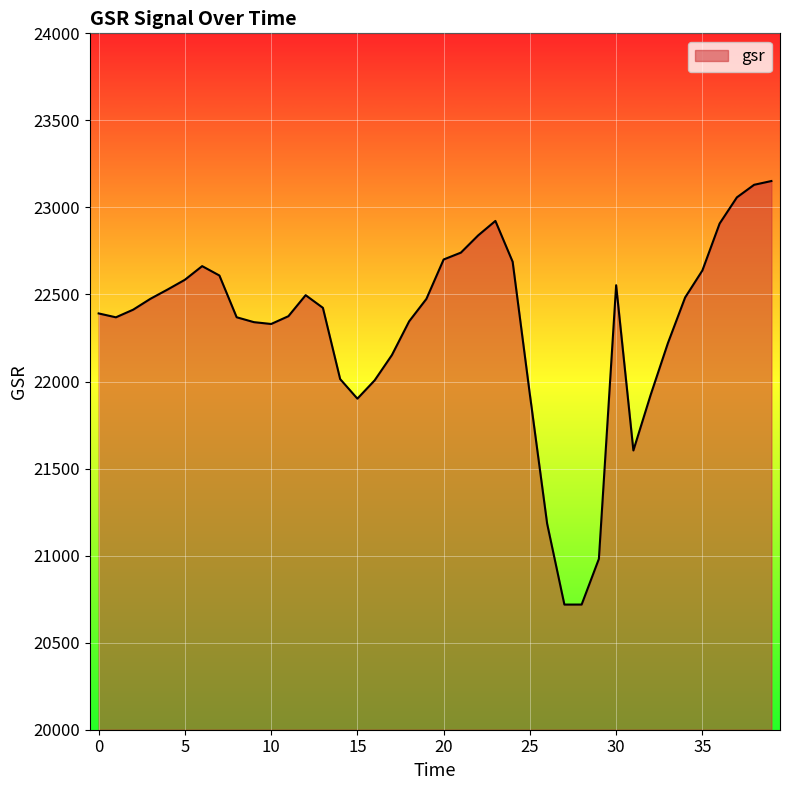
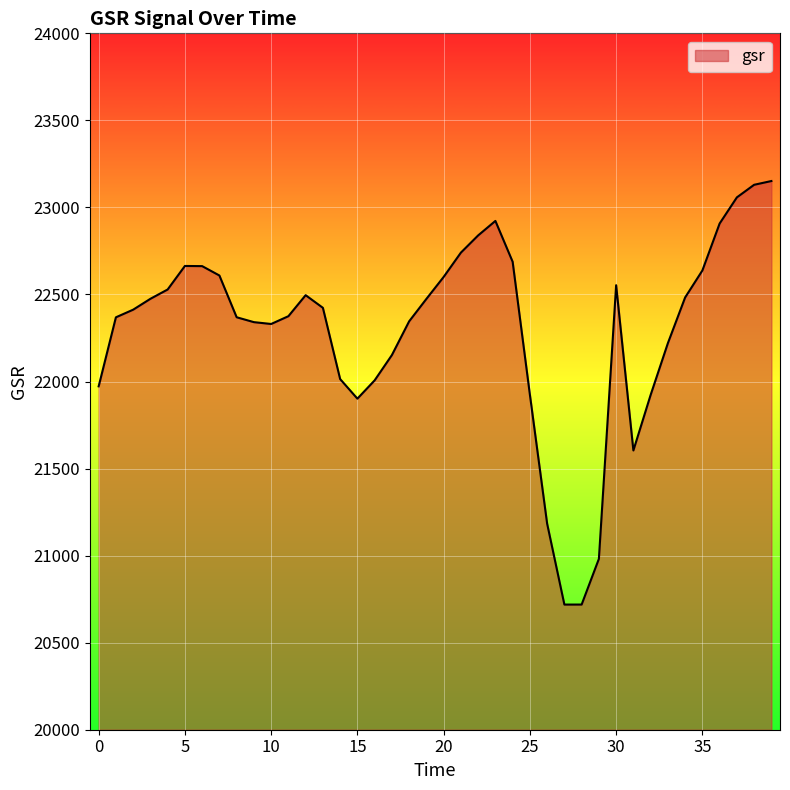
0: 22390 -> 21970
5: 22580 -> 22660
20: 22700 -> 22600
